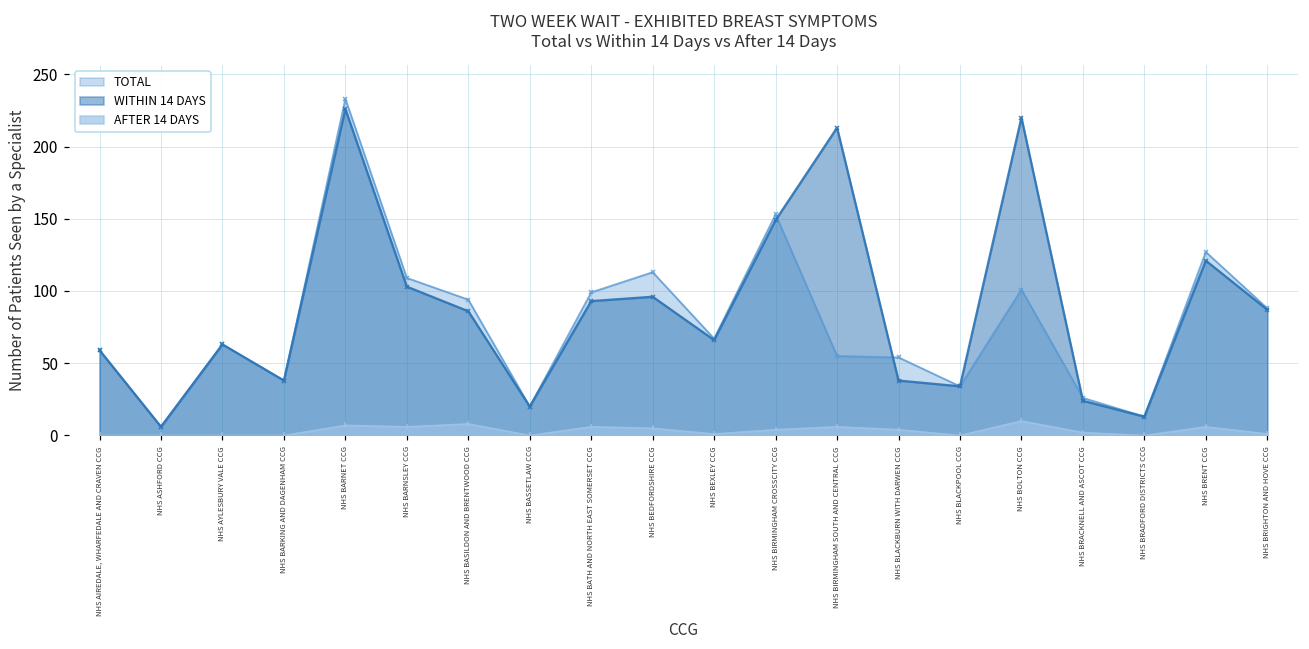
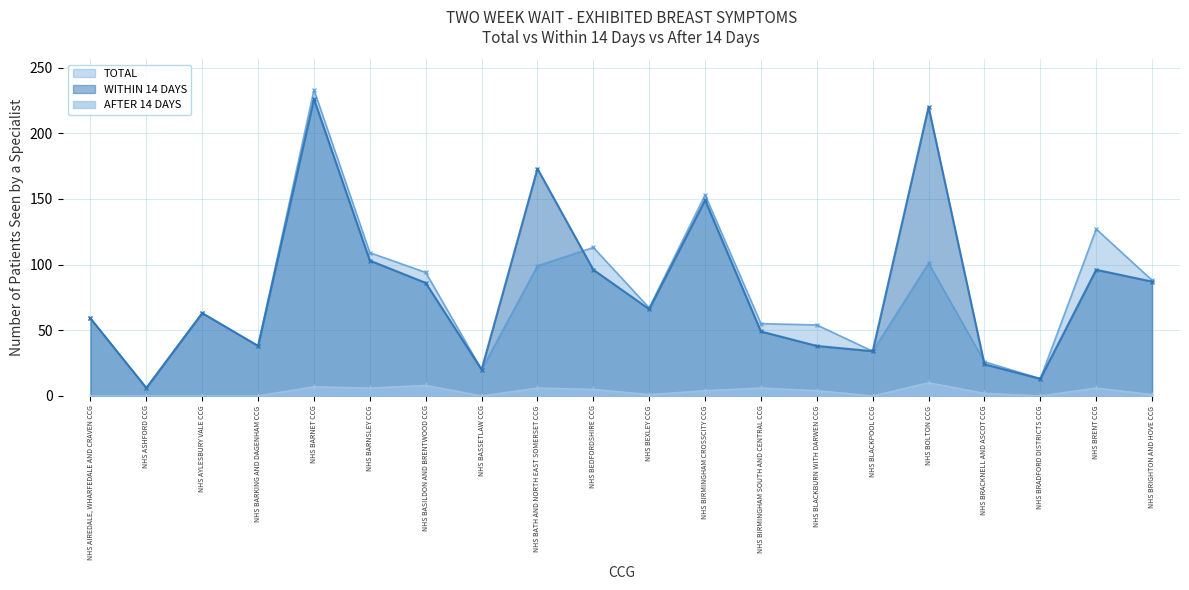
WITHIN 14 DAYS, NHS BATH AND NORTH EAST SOMERSET CCG: 93 -> 173
WITHIN 14 DAYS, NHS BIRMINGHAM SOUTH AND CENTRAL CCG: 213 -> 49
WITHIN 14 DAYS, NHS BRENT CCG: 121 -> 96
